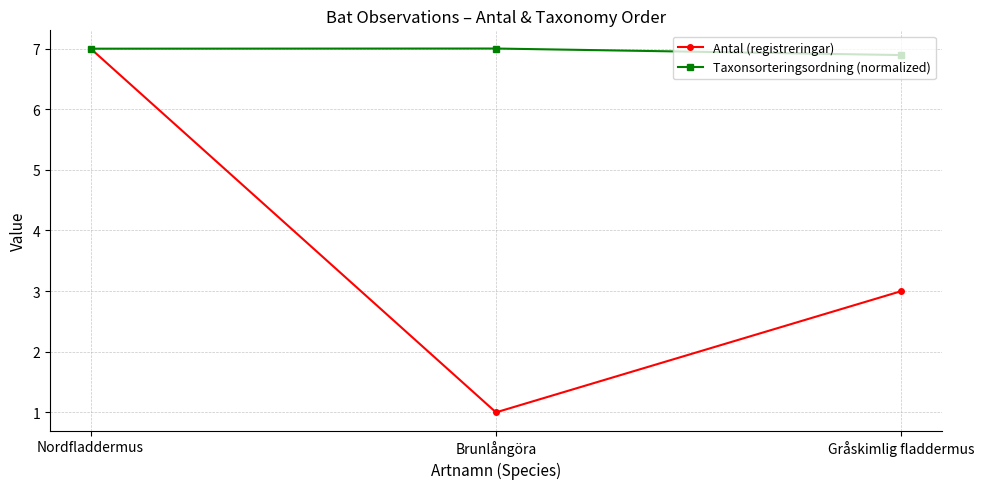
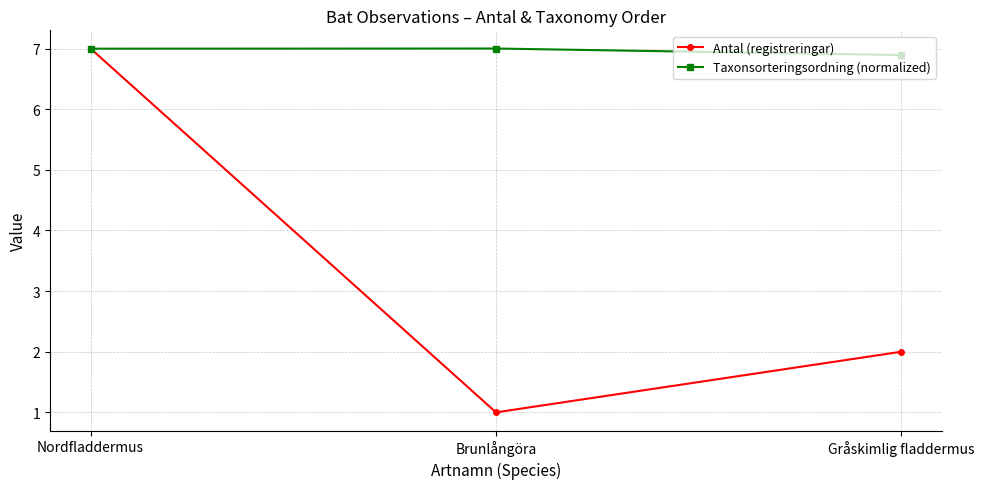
Antal (registreringar), Gråskimlig fladdermus: 3 -> 2
